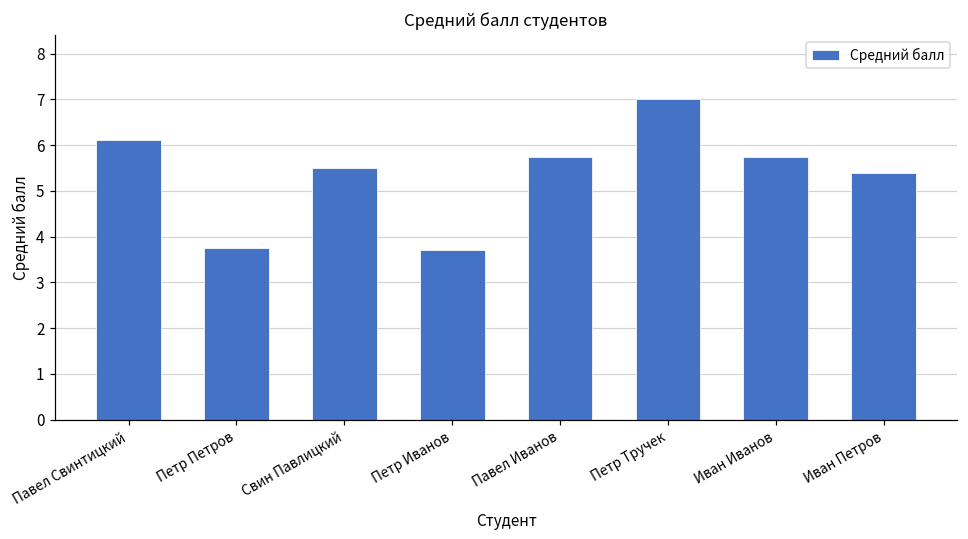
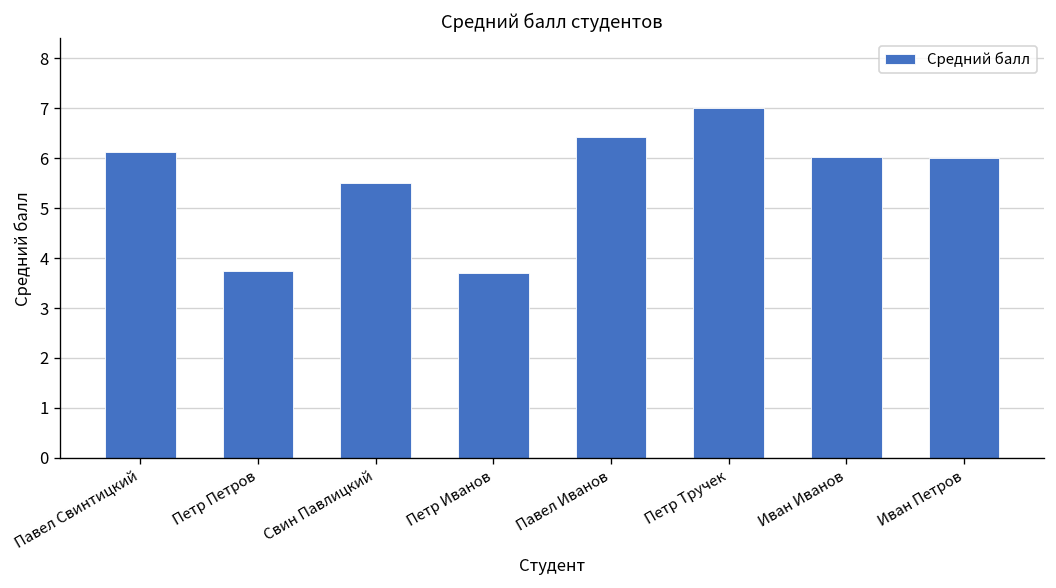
Павел Иванов: 5.8 -> 6.4
Иван Иванов: 5.8 -> 6.0
Иван Петров: 5.4 -> 6.0
